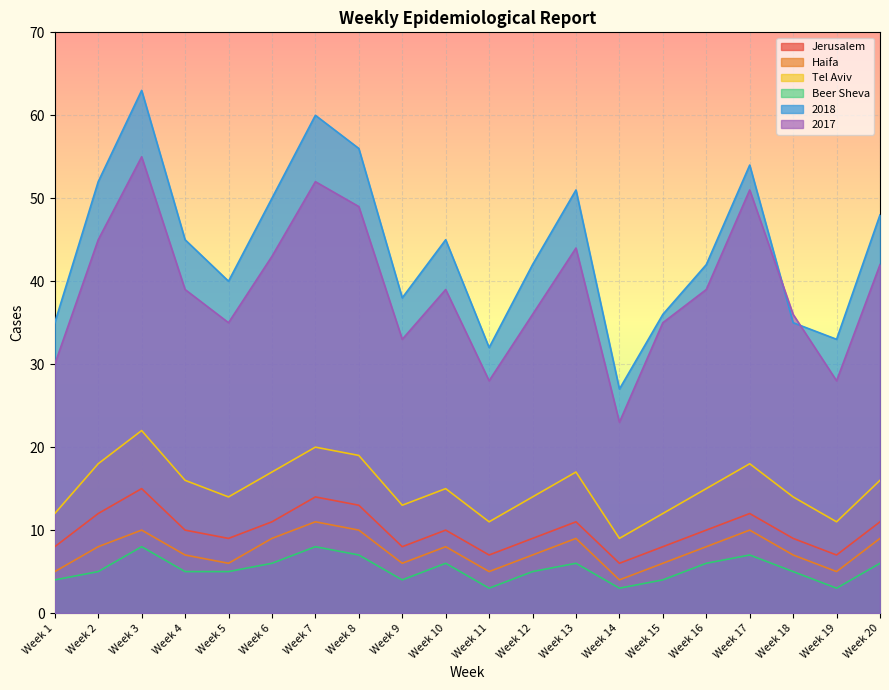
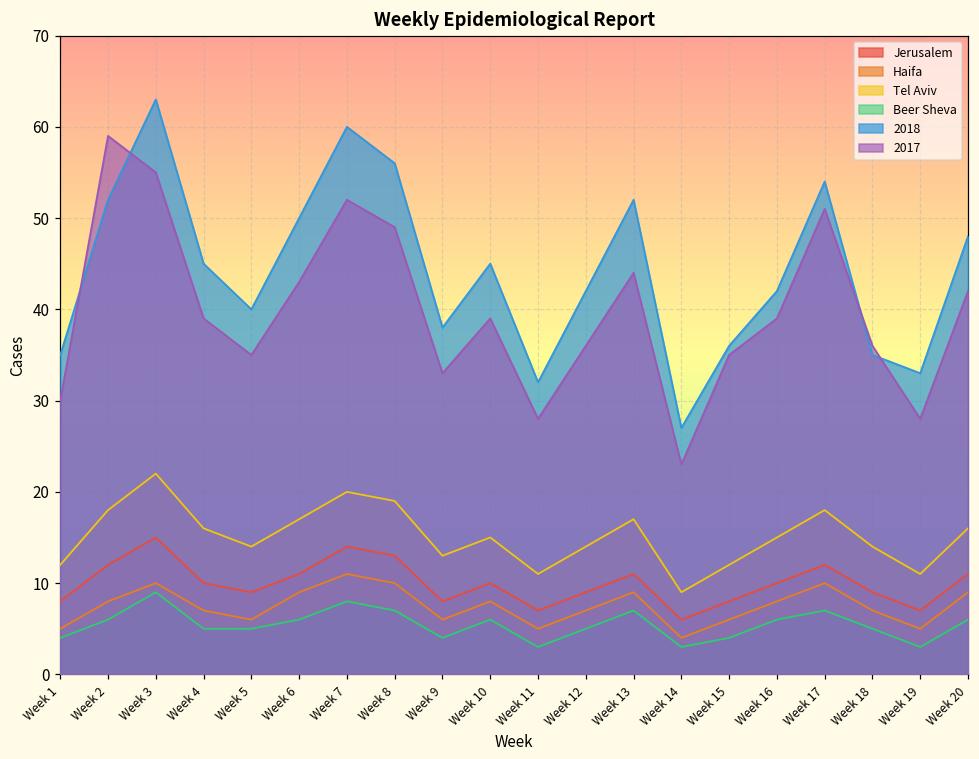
Beer Sheva, Week 2: 5 -> 6
2017, Week 2: 45 -> 59
Beer Sheva, Week 3: 8 -> 9
Beer Sheva, Week 13: 6 -> 7
2018, Week 13: 51 -> 52
